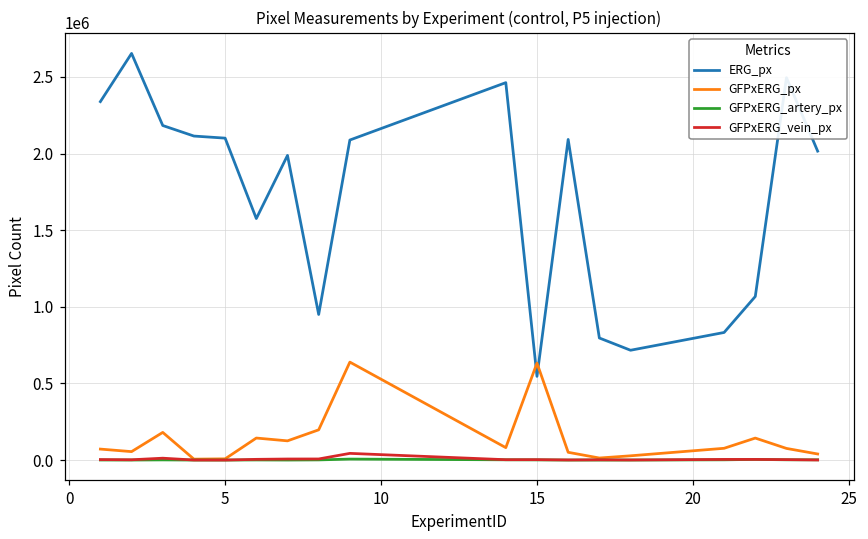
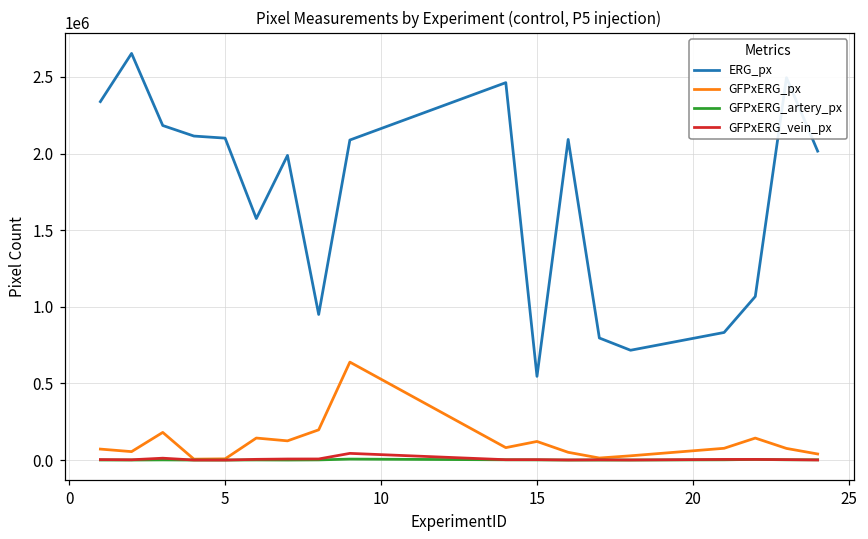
GFPxERG_px, 15: 630000 -> 120000
